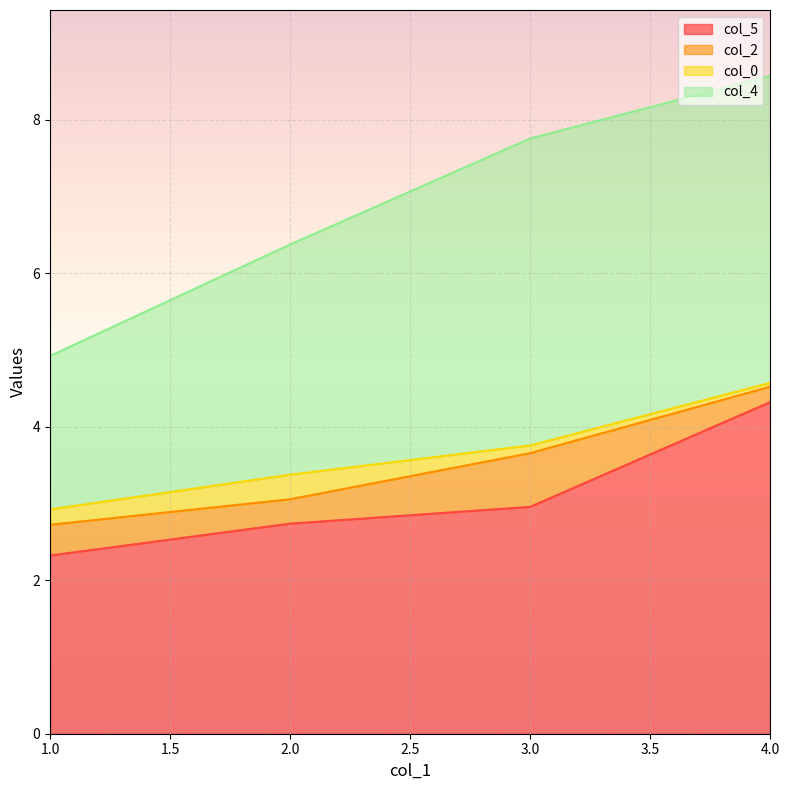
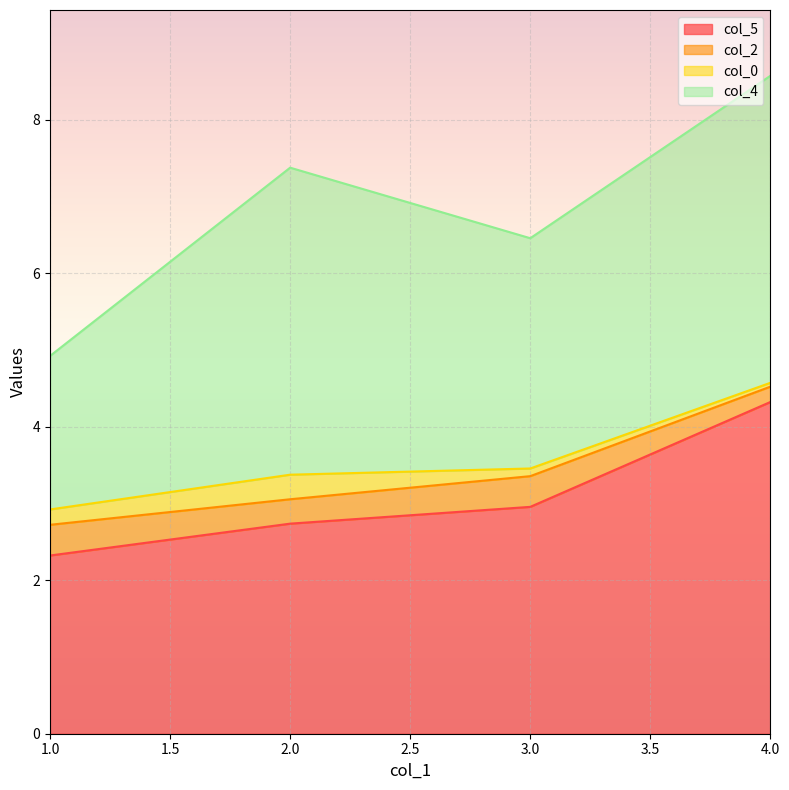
col_4, 2.0: 3 -> 4
col_2, 3.0: 0.7 -> 0.4
col_4, 3.0: 4 -> 3
